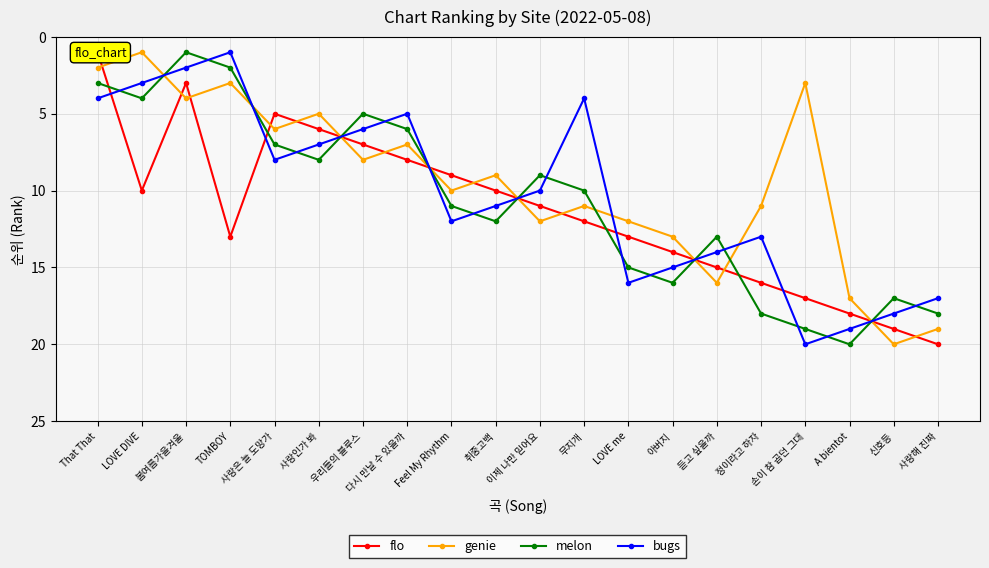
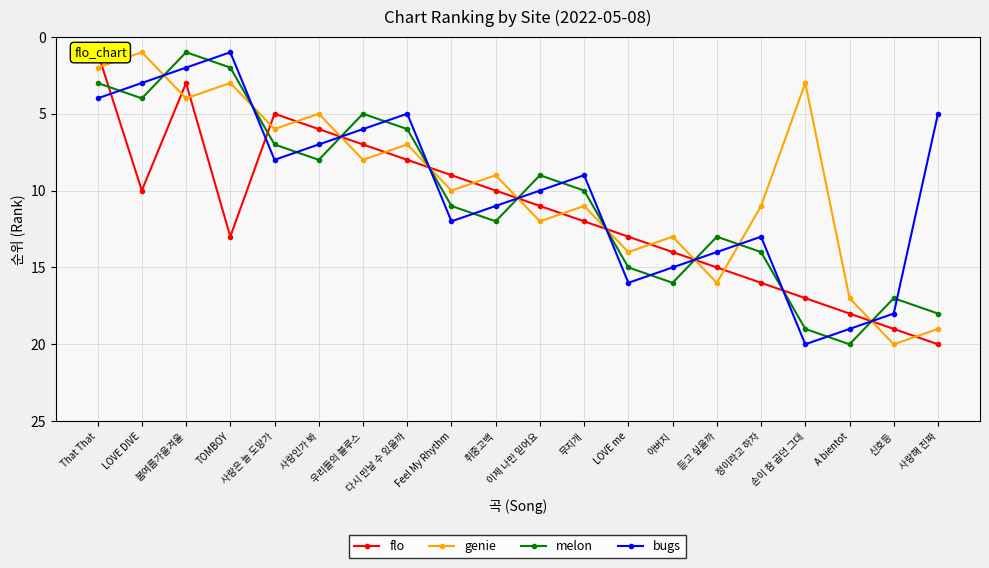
bugs, 무지개: 4 -> 9
genie, LOVE me: 12 -> 14
melon, 정이라고 하자: 18 -> 14
bugs, 사랑해 진짜: 17 -> 5
